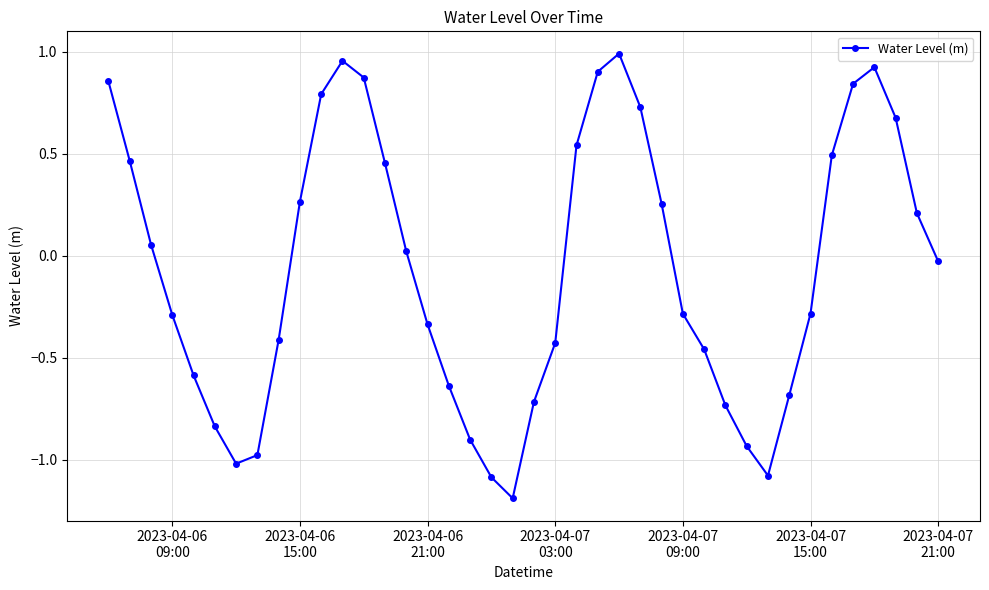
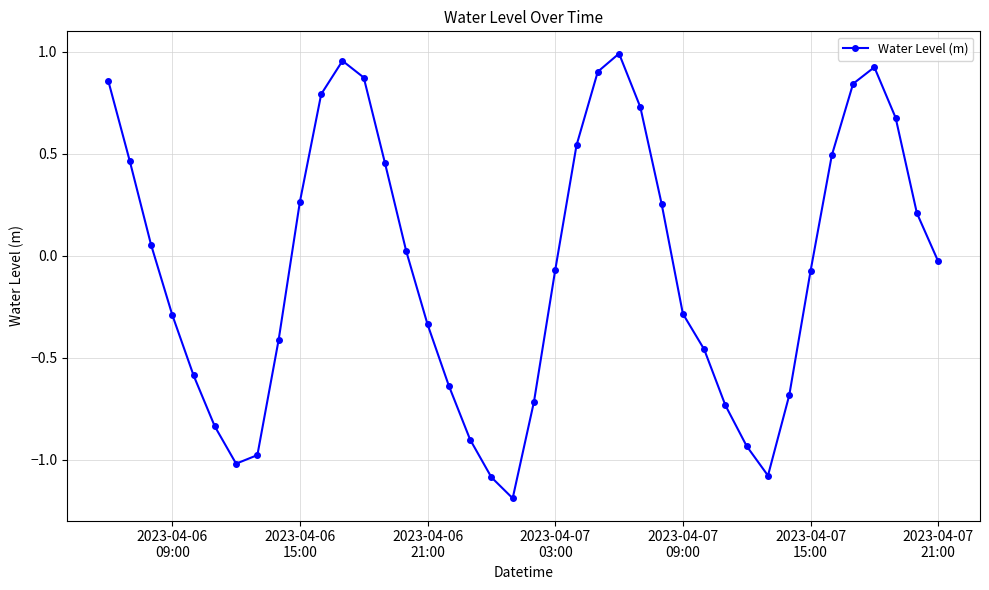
2023-04-07 03:00: -0.43 -> -0.07
2023-04-07 15:00: -0.28 -> -0.07
